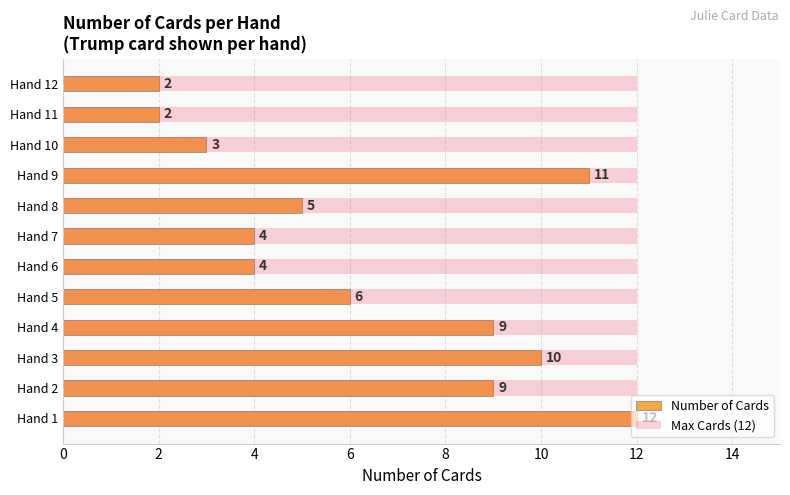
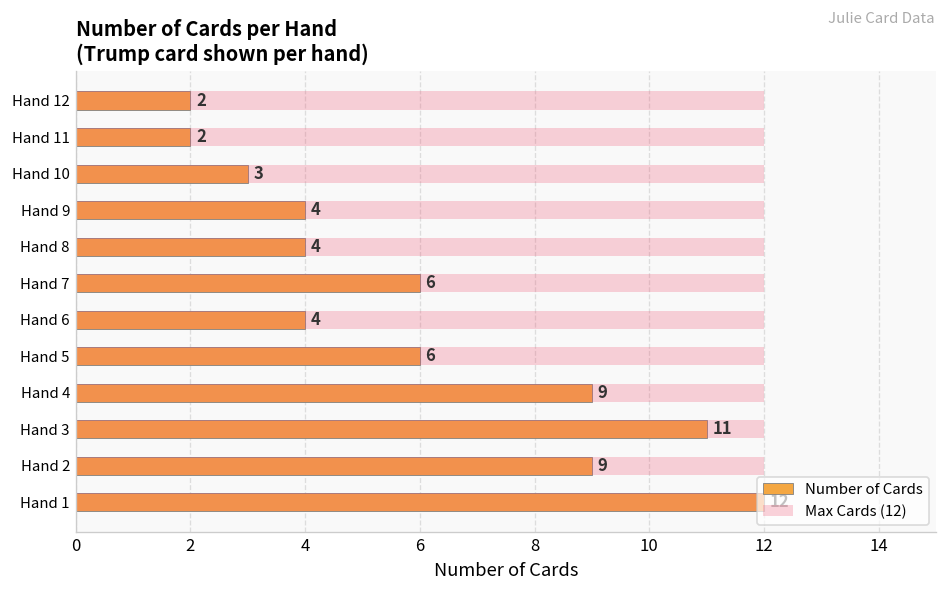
Number of Cards, Hand 9: 11 -> 4
Number of Cards, Hand 8: 5 -> 4
Number of Cards, Hand 7: 4 -> 6
Number of Cards, Hand 3: 10 -> 11
